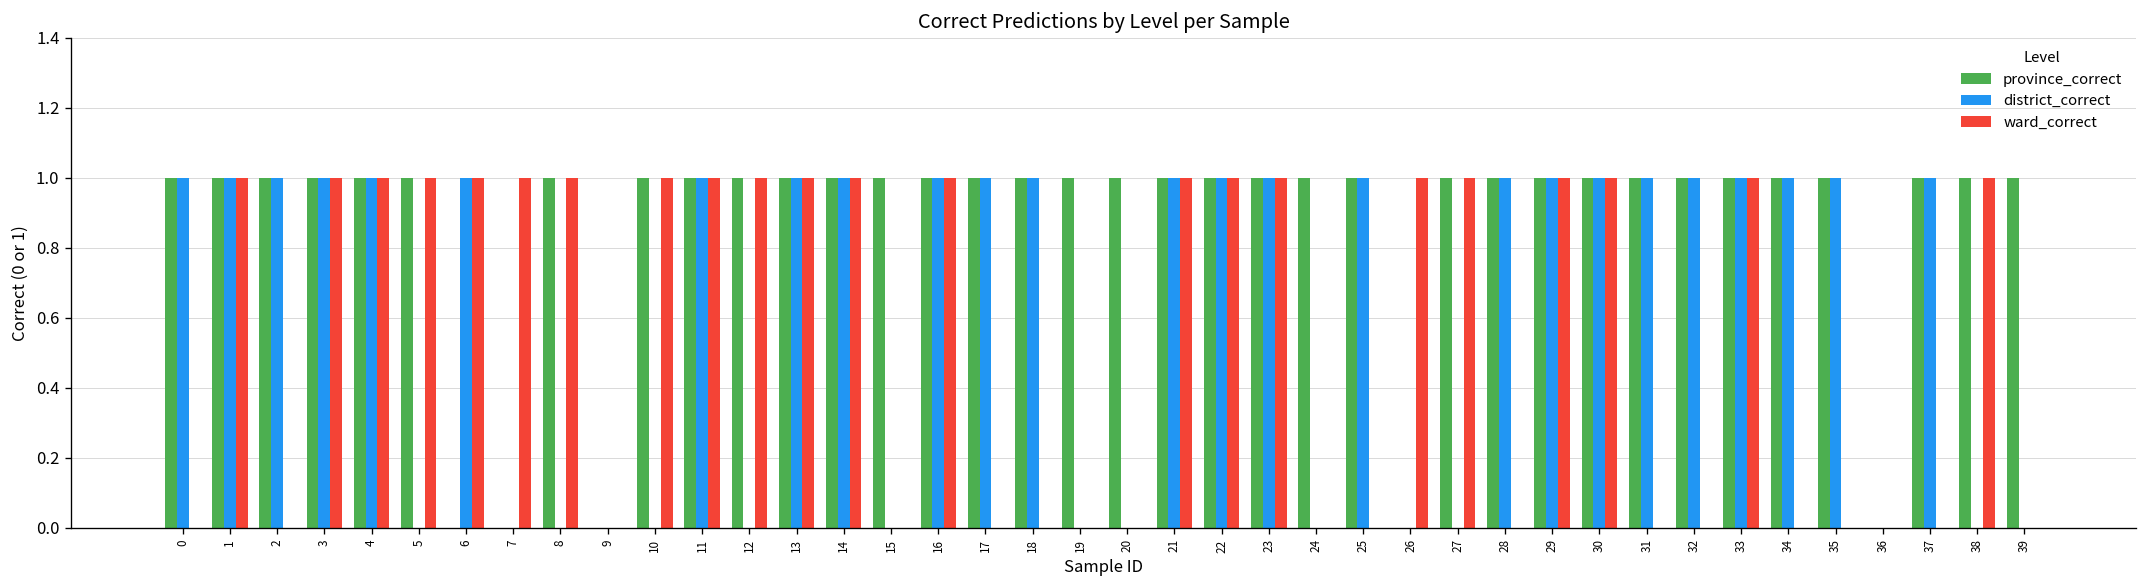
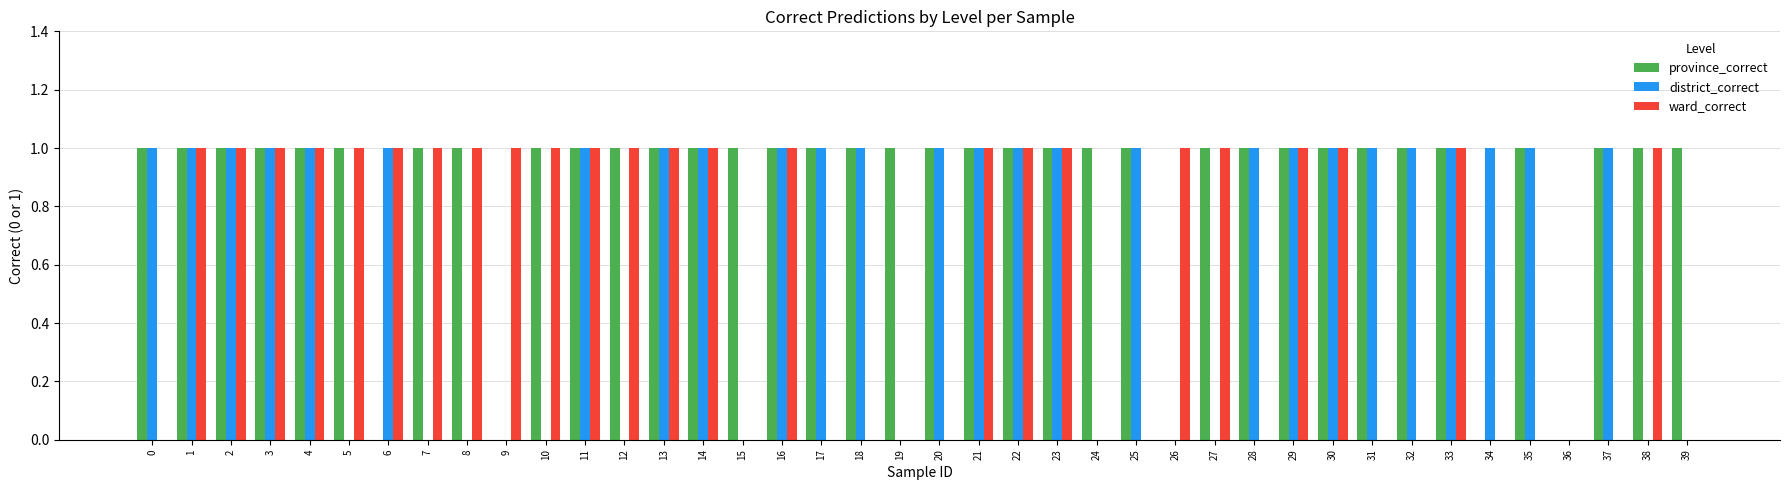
ward_correct, 2: 0 -> 1
province_correct, 7: 0 -> 1
ward_correct, 9: 0 -> 1
district_correct, 20: 0 -> 1
province_correct, 34: 1 -> 0
